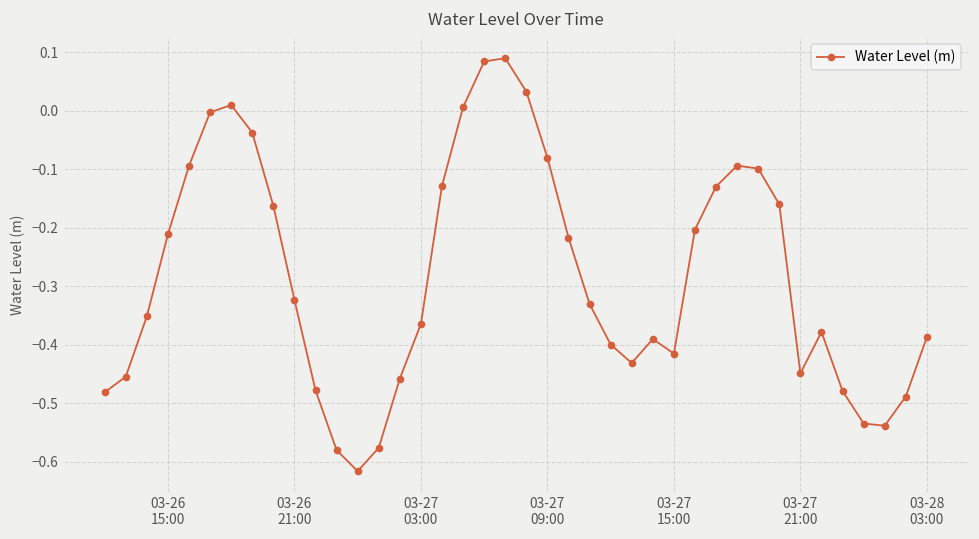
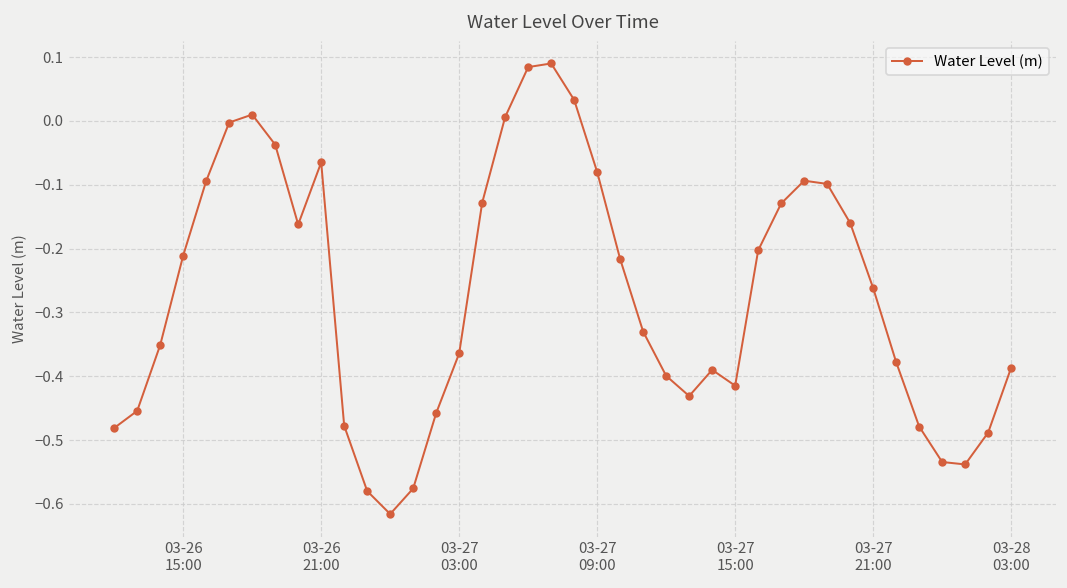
03-26 21:00: -0.32 -> -0.06
03-27 21:00: -0.45 -> -0.26
